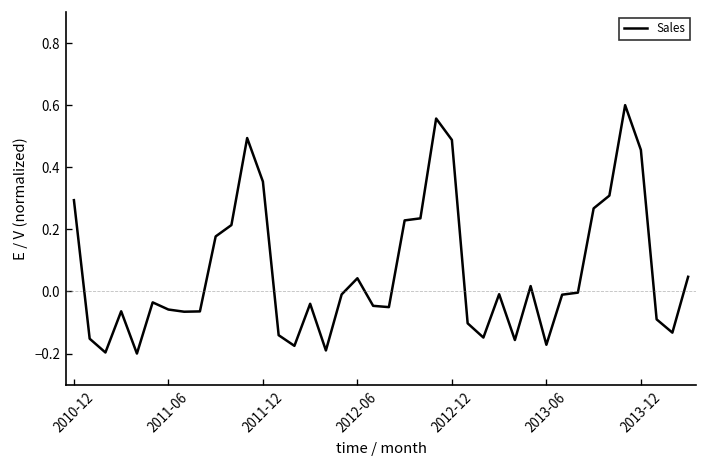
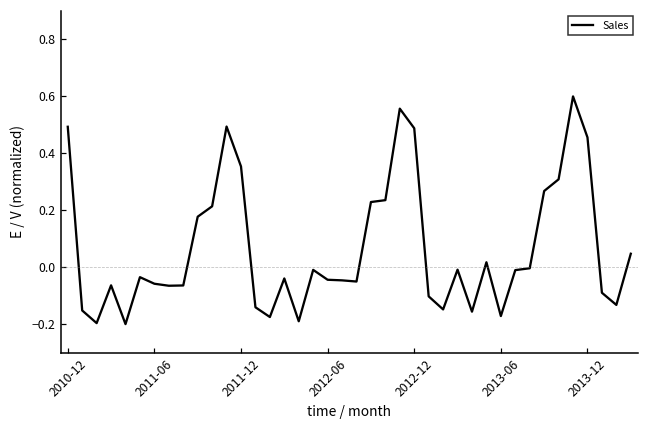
2010-12: 0.29 -> 0.49
2012-06: 0.04 -> -0.04
